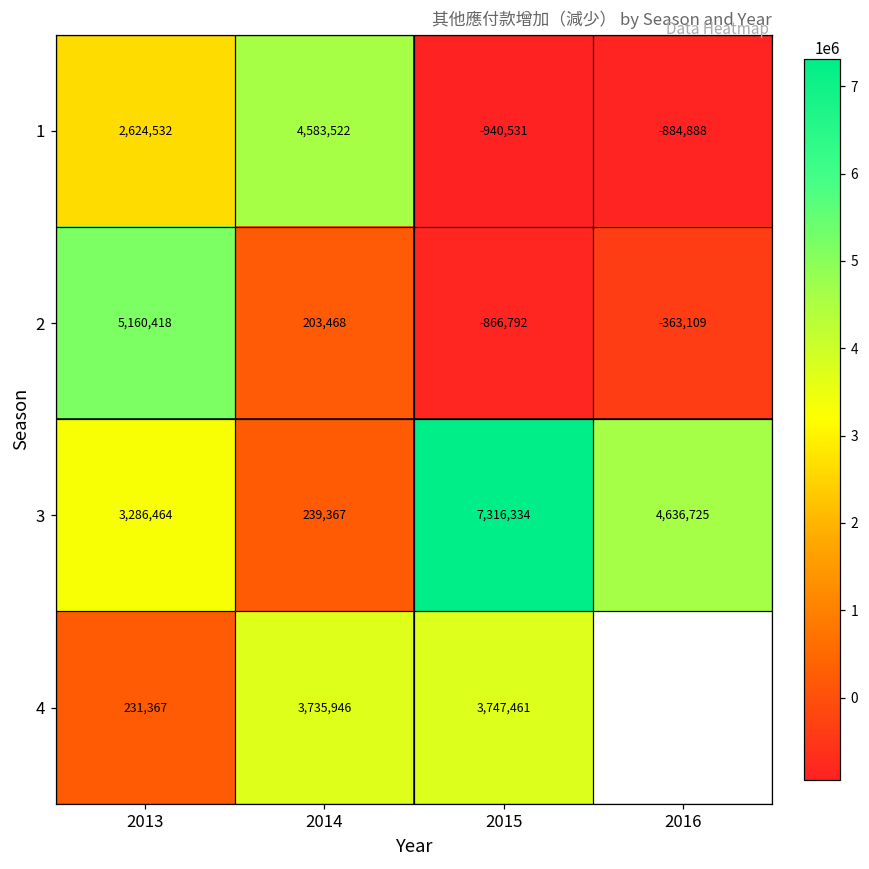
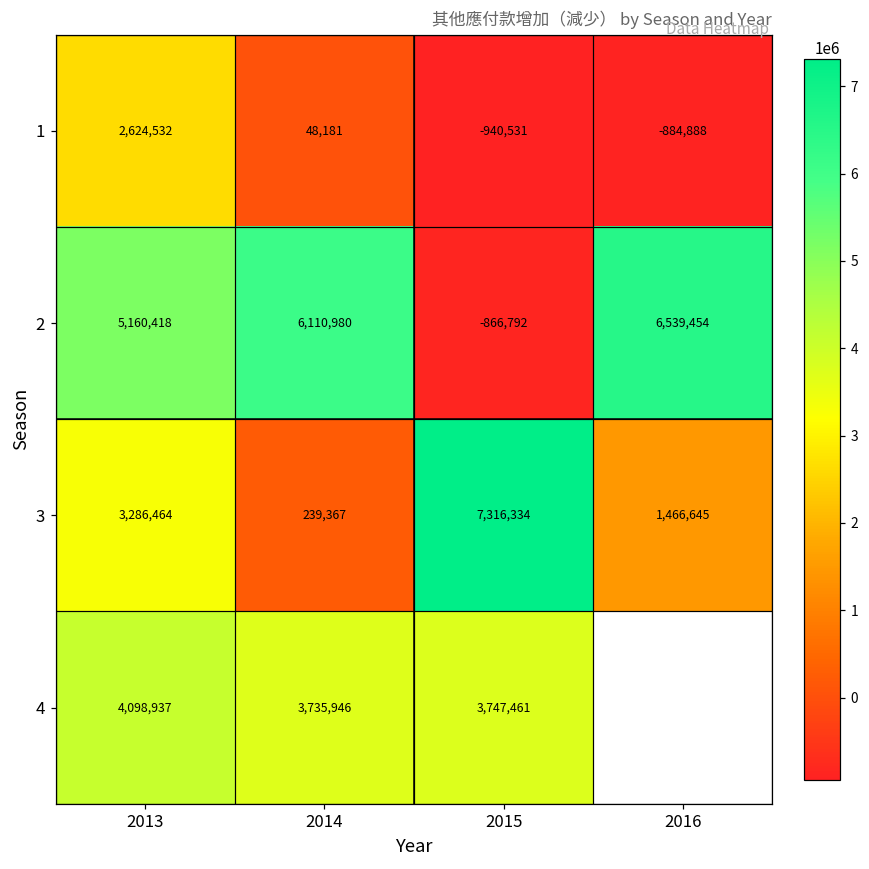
1, 2014: 4,583,522 -> 48,181
2, 2014: 203,468 -> 6,110,980
2, 2016: -363,109 -> 6,539,454
3, 2016: 4,636,725 -> 1,466,645
4, 2013: 231,367 -> 4,098,937
